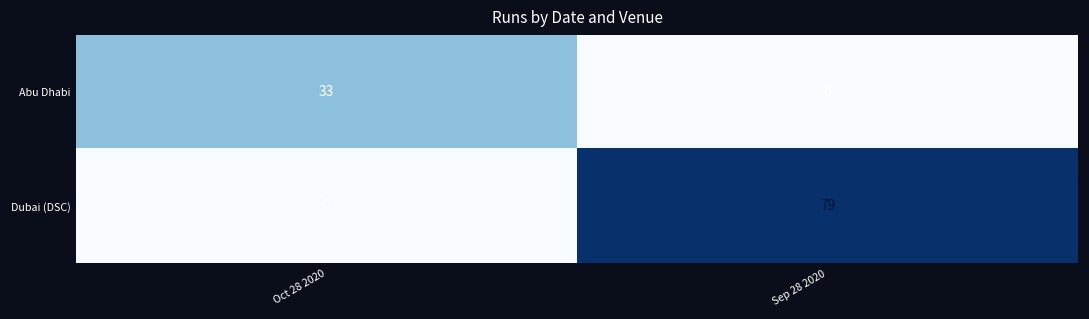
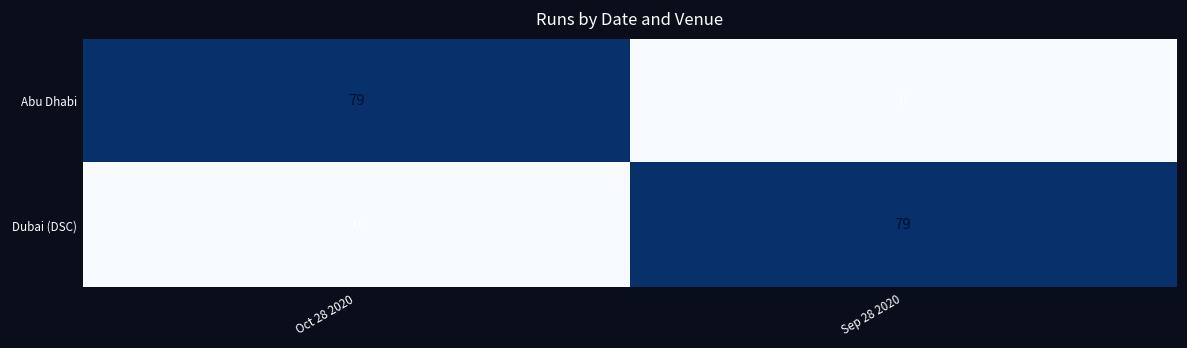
Abu Dhabi, Oct 28 2020: 33 -> 79
